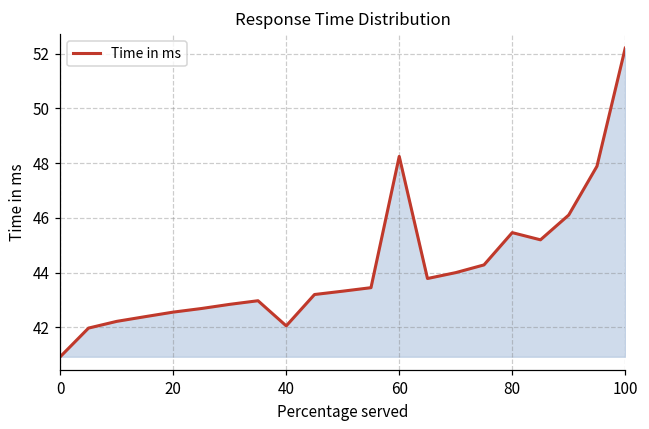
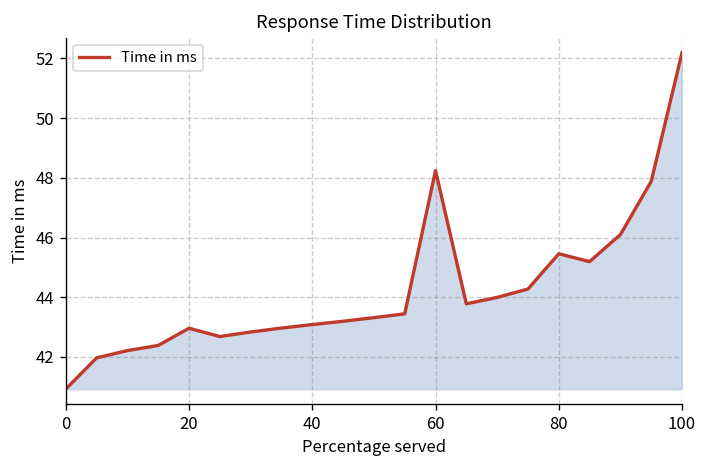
20: 42.6 -> 43.0
40: 42.1 -> 43.1
